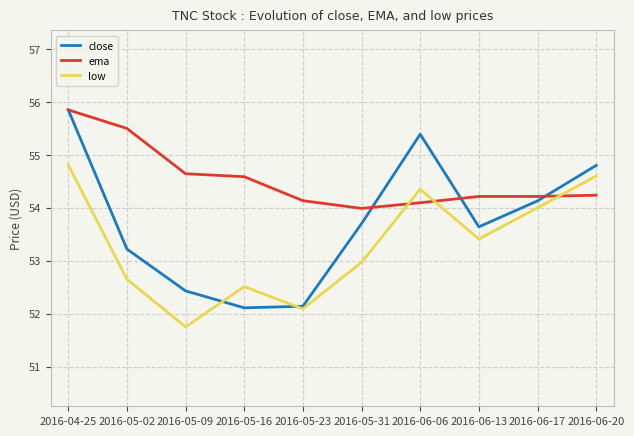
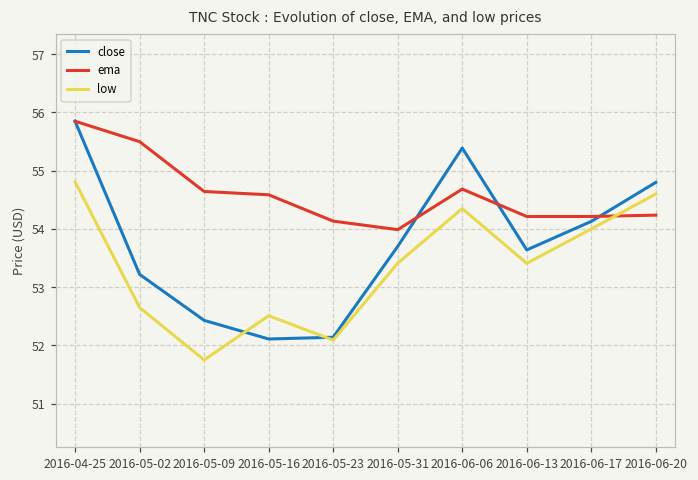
low, 2016-05-31: 53.0 -> 53.4
ema, 2016-06-06: 54.1 -> 54.7
